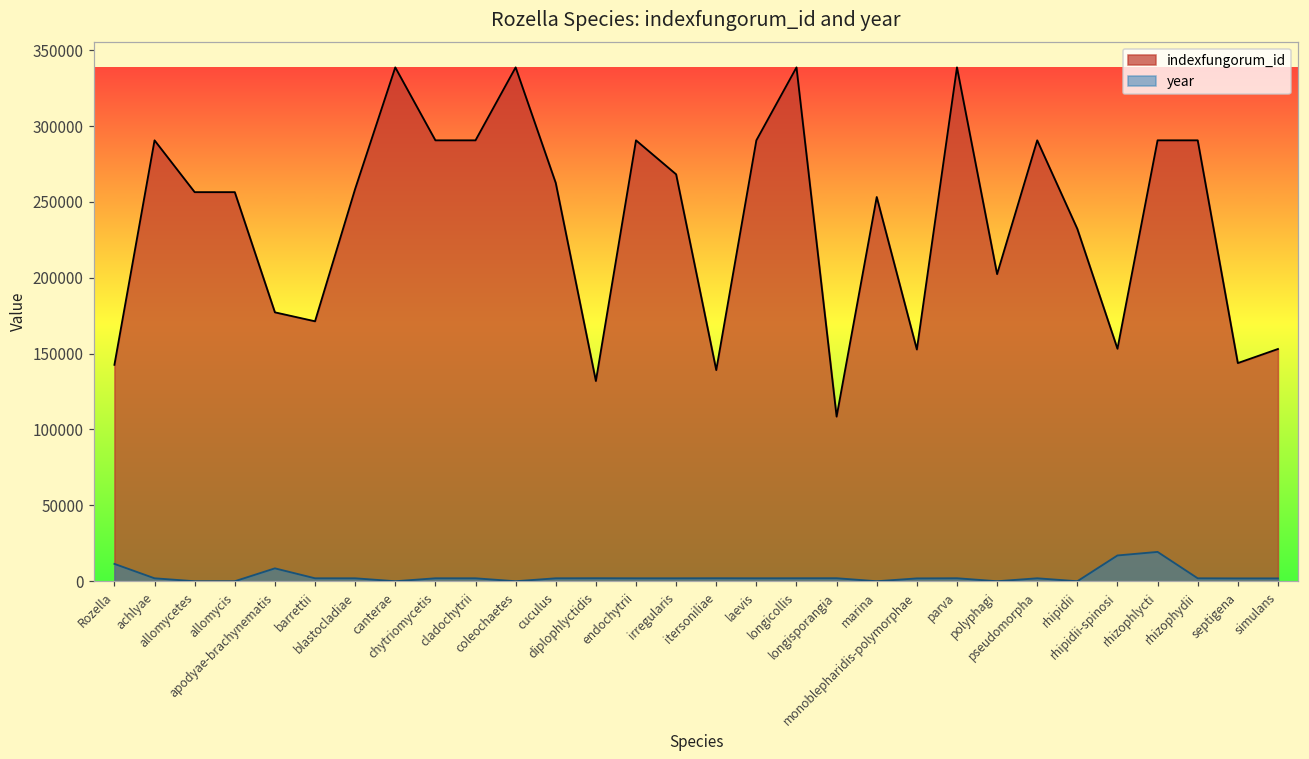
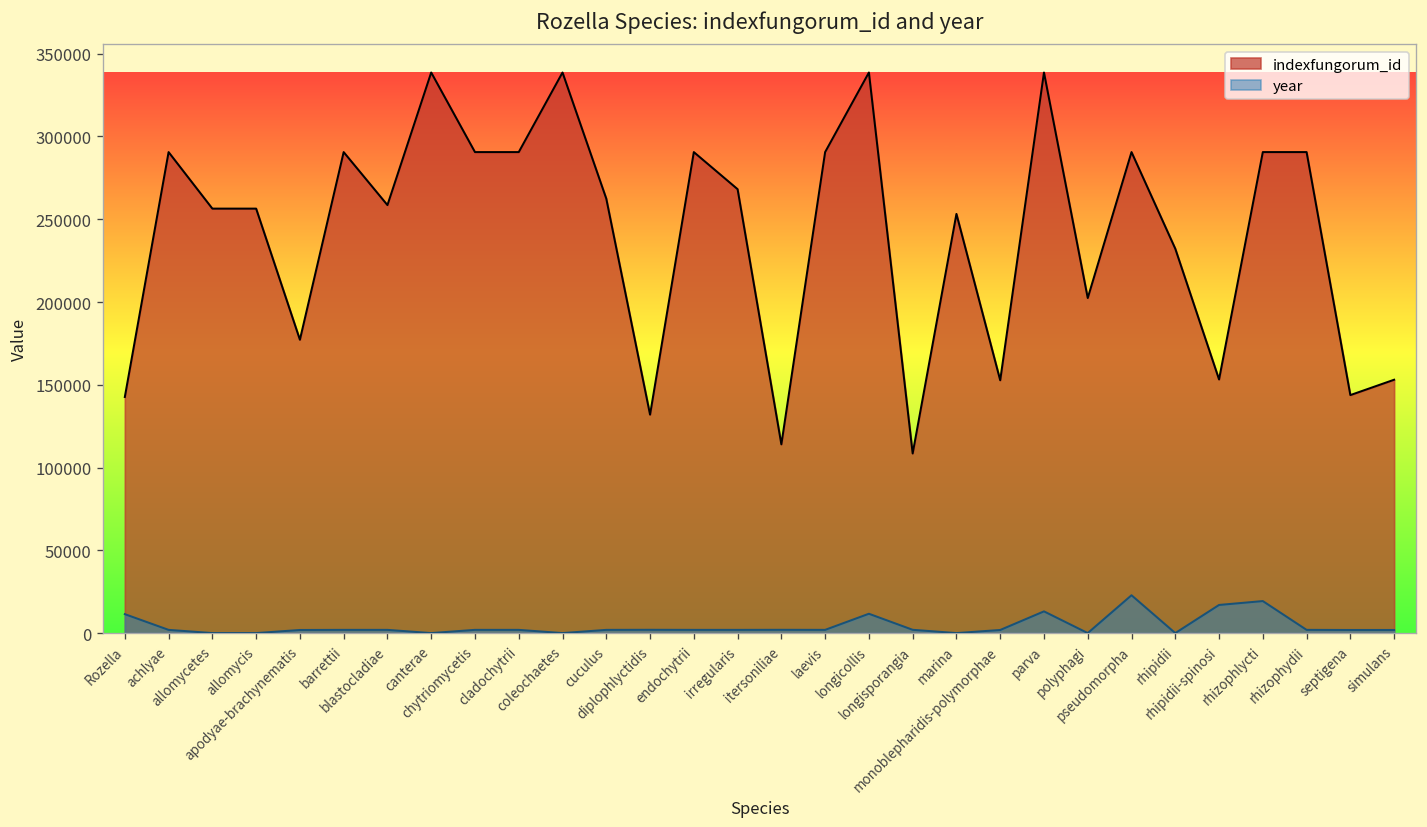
year, apodyae-brachynematis: 8000 -> 2000
indexfungorum_id, barrettii: 171000 -> 291000
indexfungorum_id, itersoniliae: 139000 -> 114000
year, longicollis: 2000 -> 12000
year, parva: 2000 -> 13000
year, pseudomorpha: 2000 -> 23000
